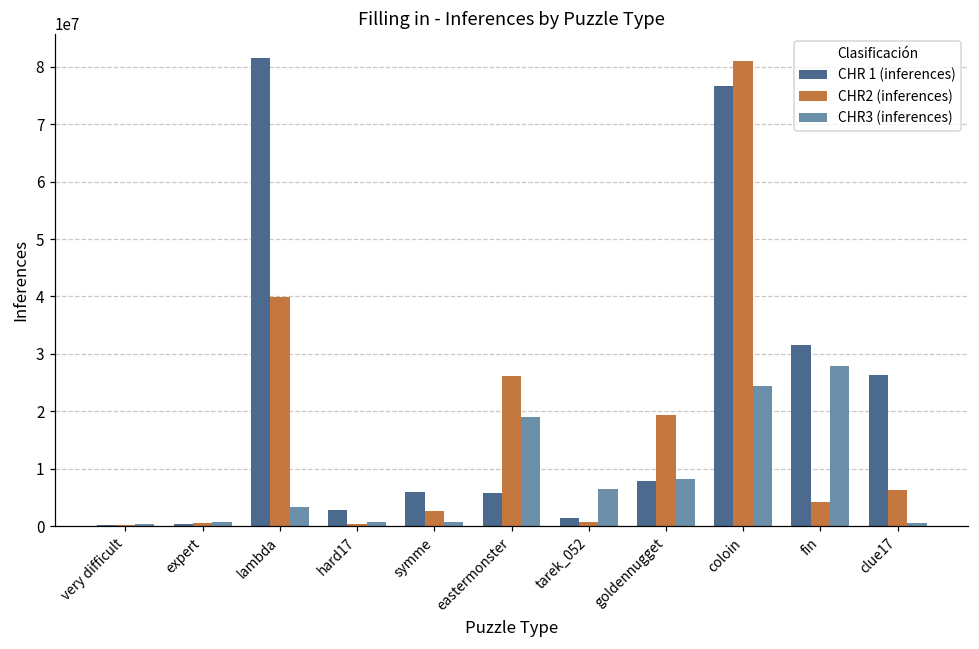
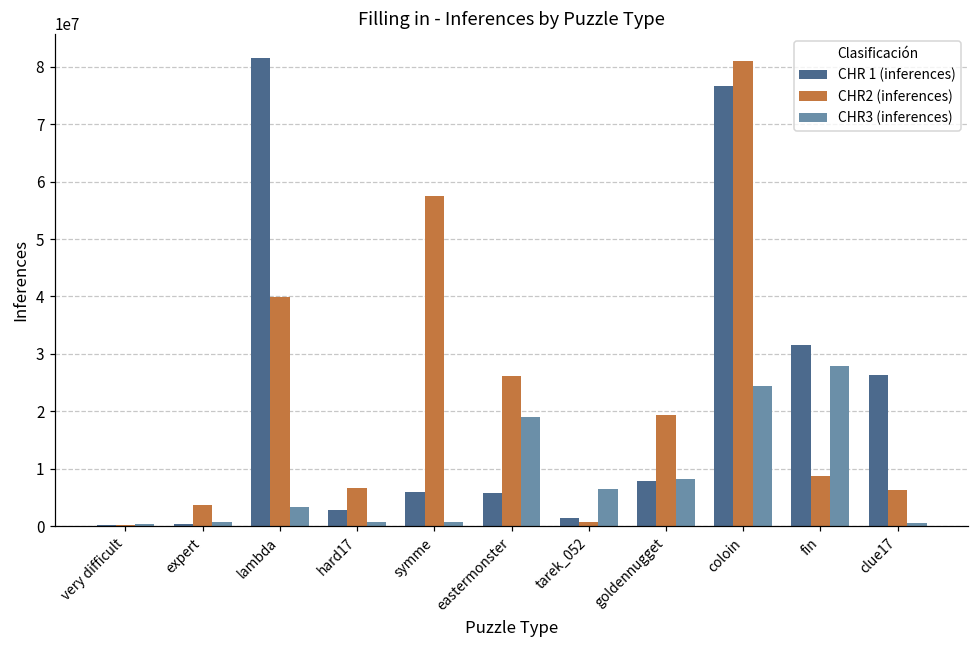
CHR2 (inferences), expert: 0 -> 4000000
CHR2 (inferences), hard17: 0 -> 7000000
CHR2 (inferences), symme: 3000000 -> 57000000
CHR2 (inferences), fin: 4000000 -> 9000000
